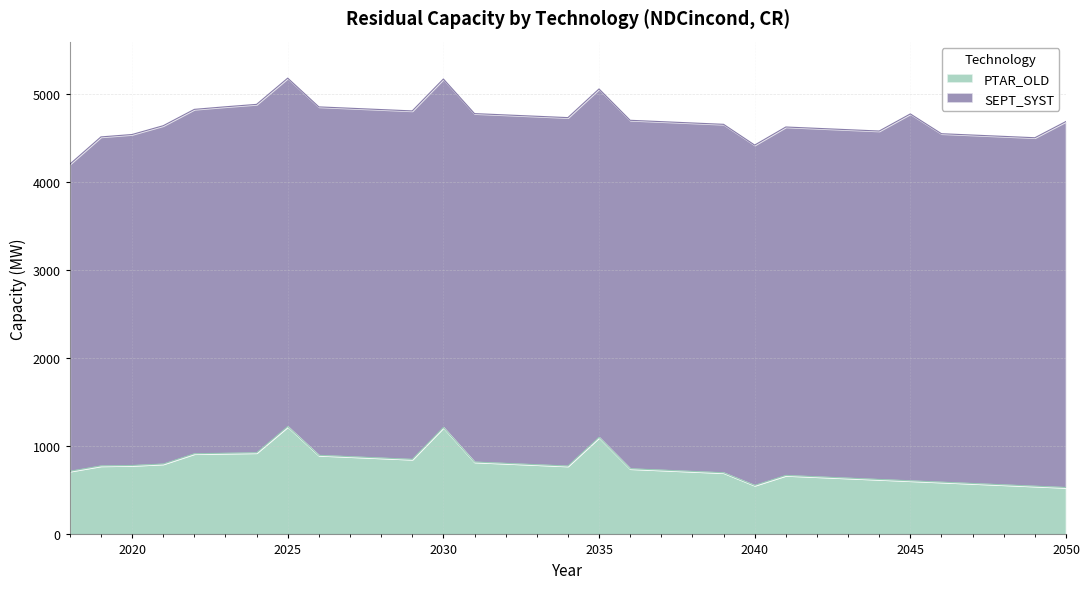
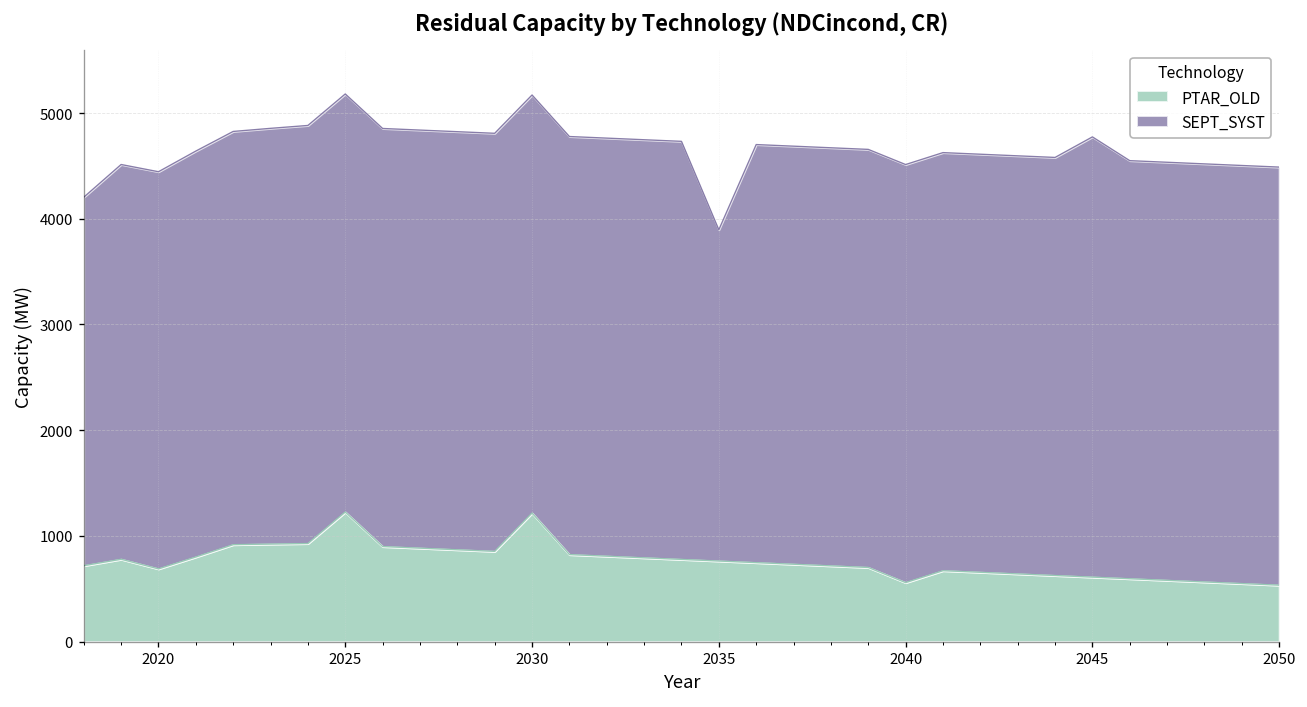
PTAR_OLD, 2020: 800 -> 700
PTAR_OLD, 2035: 1100 -> 800
SEPT_SYST, 2035: 4000 -> 3100
SEPT_SYST, 2040: 3900 -> 4000
SEPT_SYST, 2050: 4200 -> 4000
